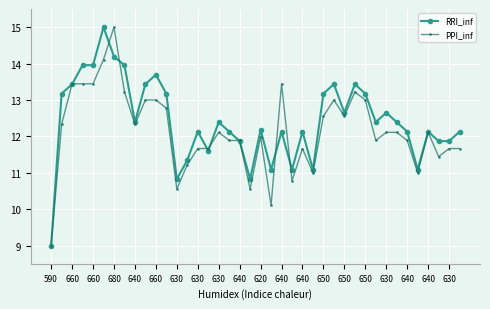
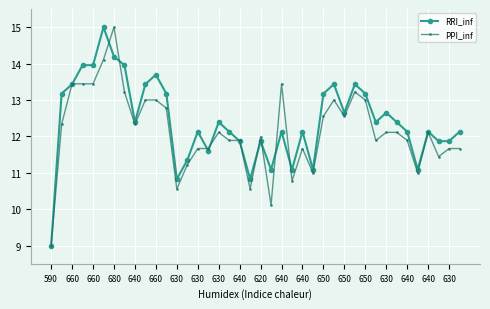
RRI_inf, 620: 12.2 -> 11.9
